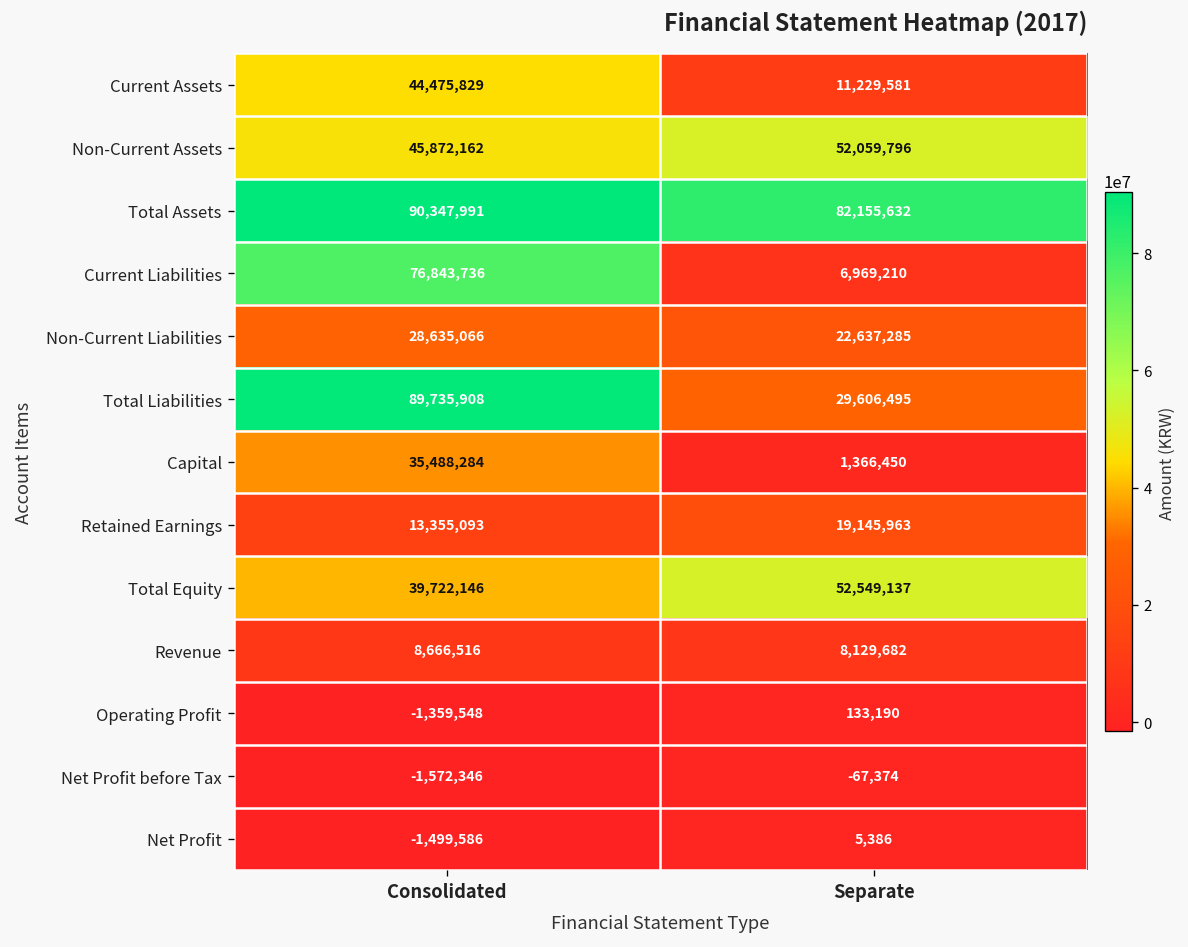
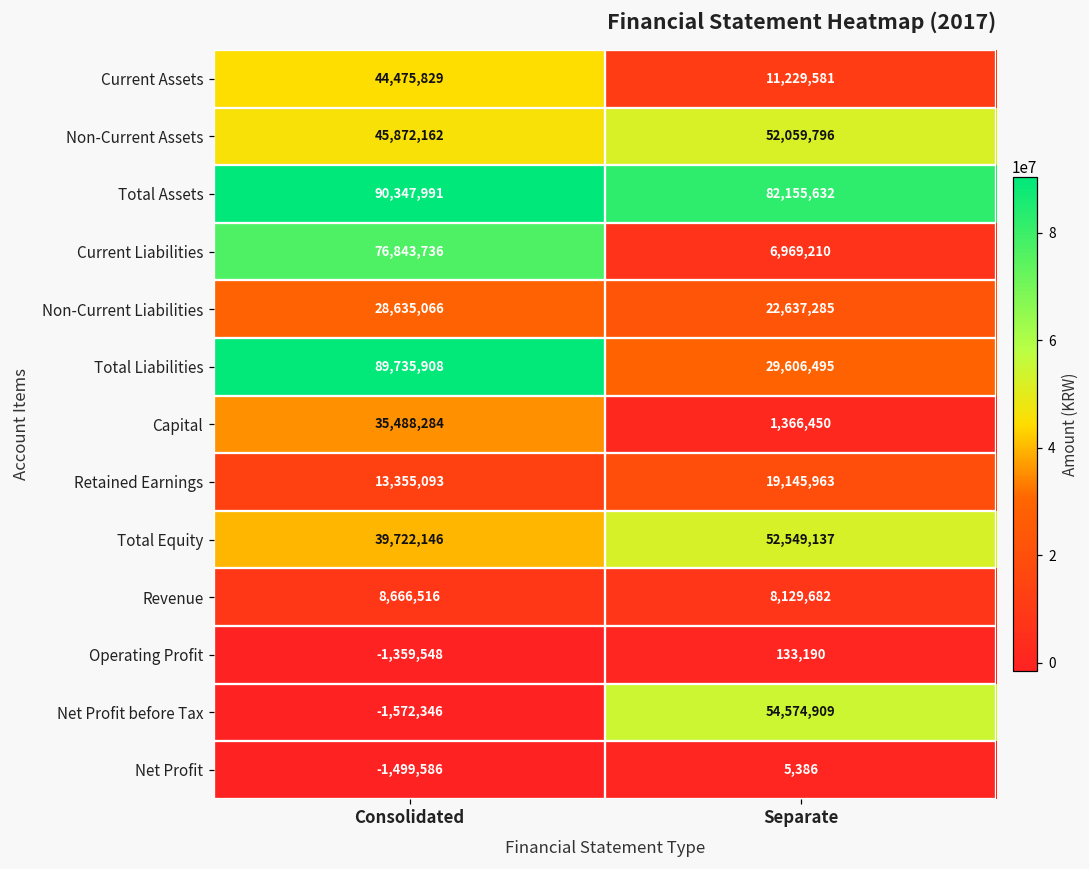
Net Profit before Tax, Separate: -67,374 -> 54,574,909
